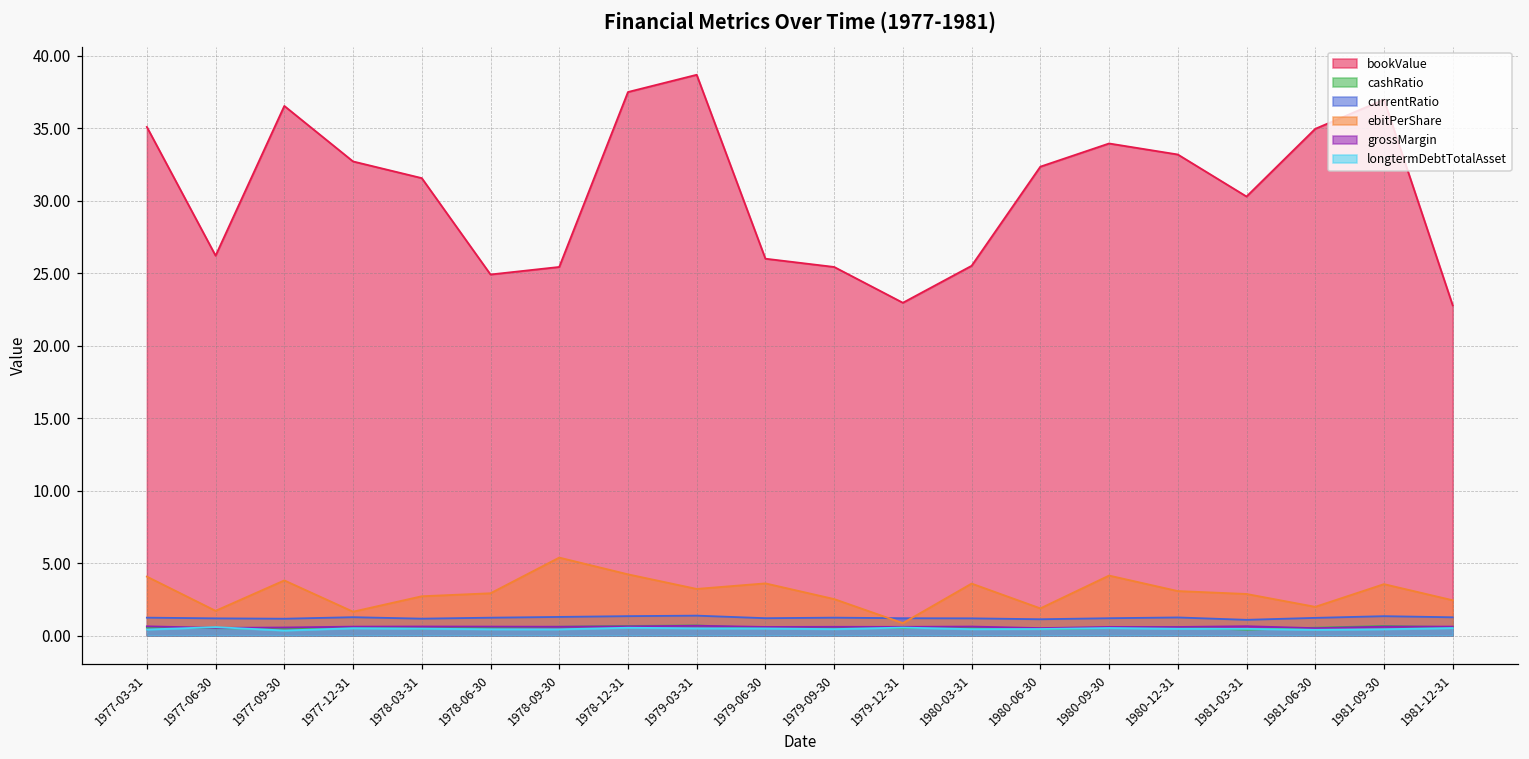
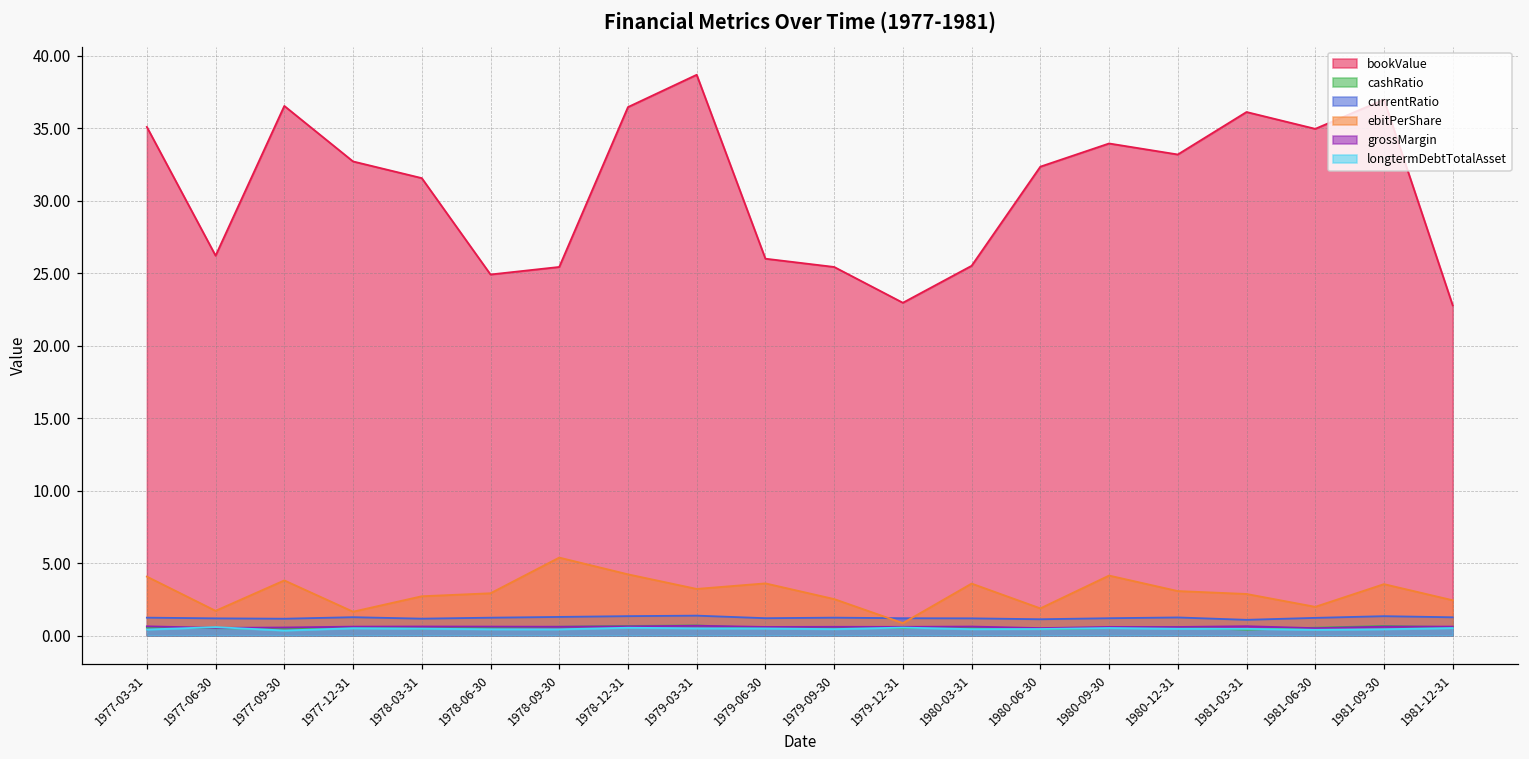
bookValue, 1978-12-31: 37.5 -> 36.5
bookValue, 1981-03-31: 30.3 -> 36.1
